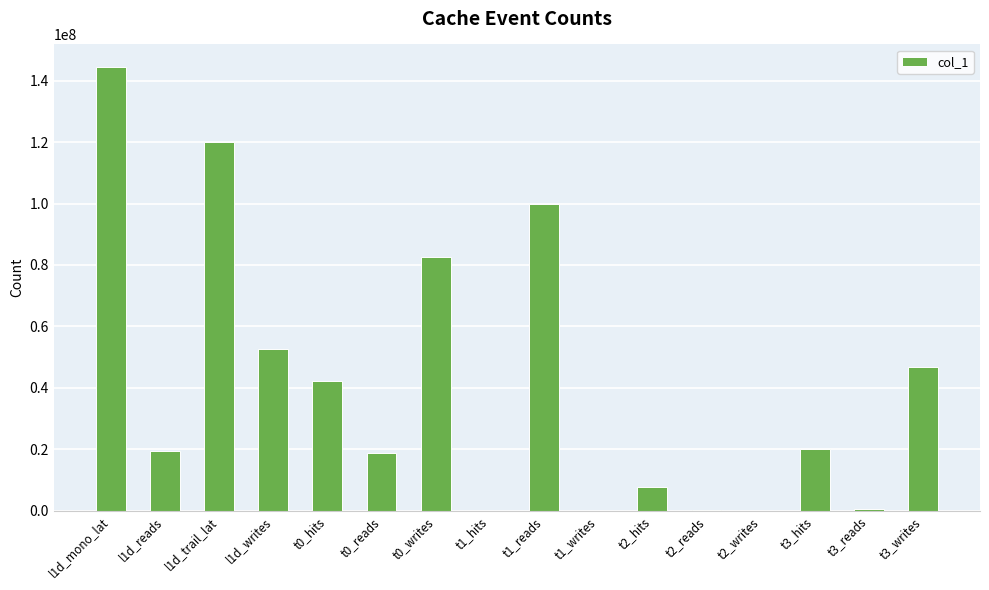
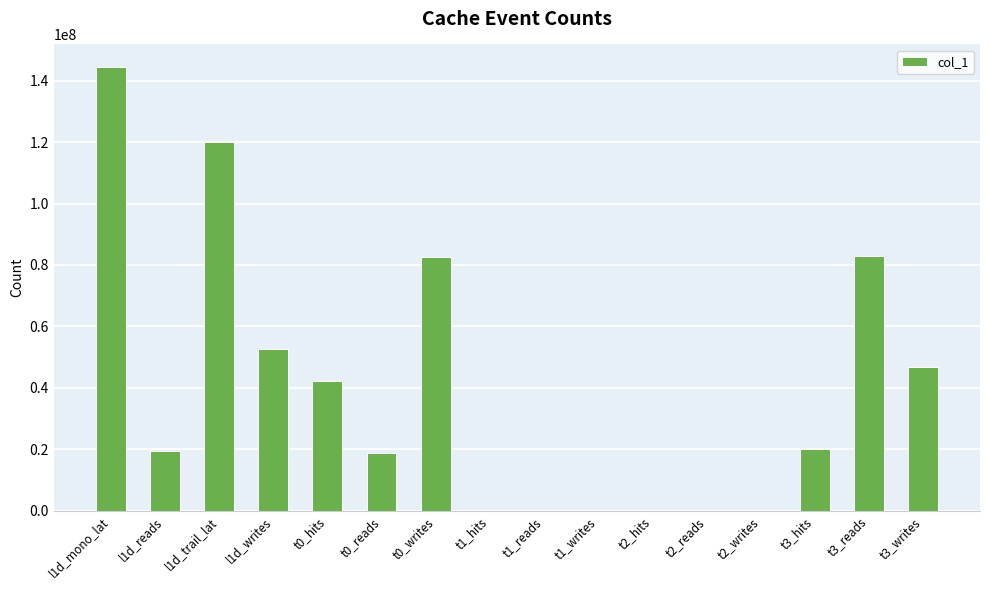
t1_reads: 100000000 -> 0
t2_hits: 8000000 -> 0
t3_reads: 1000000 -> 83000000
